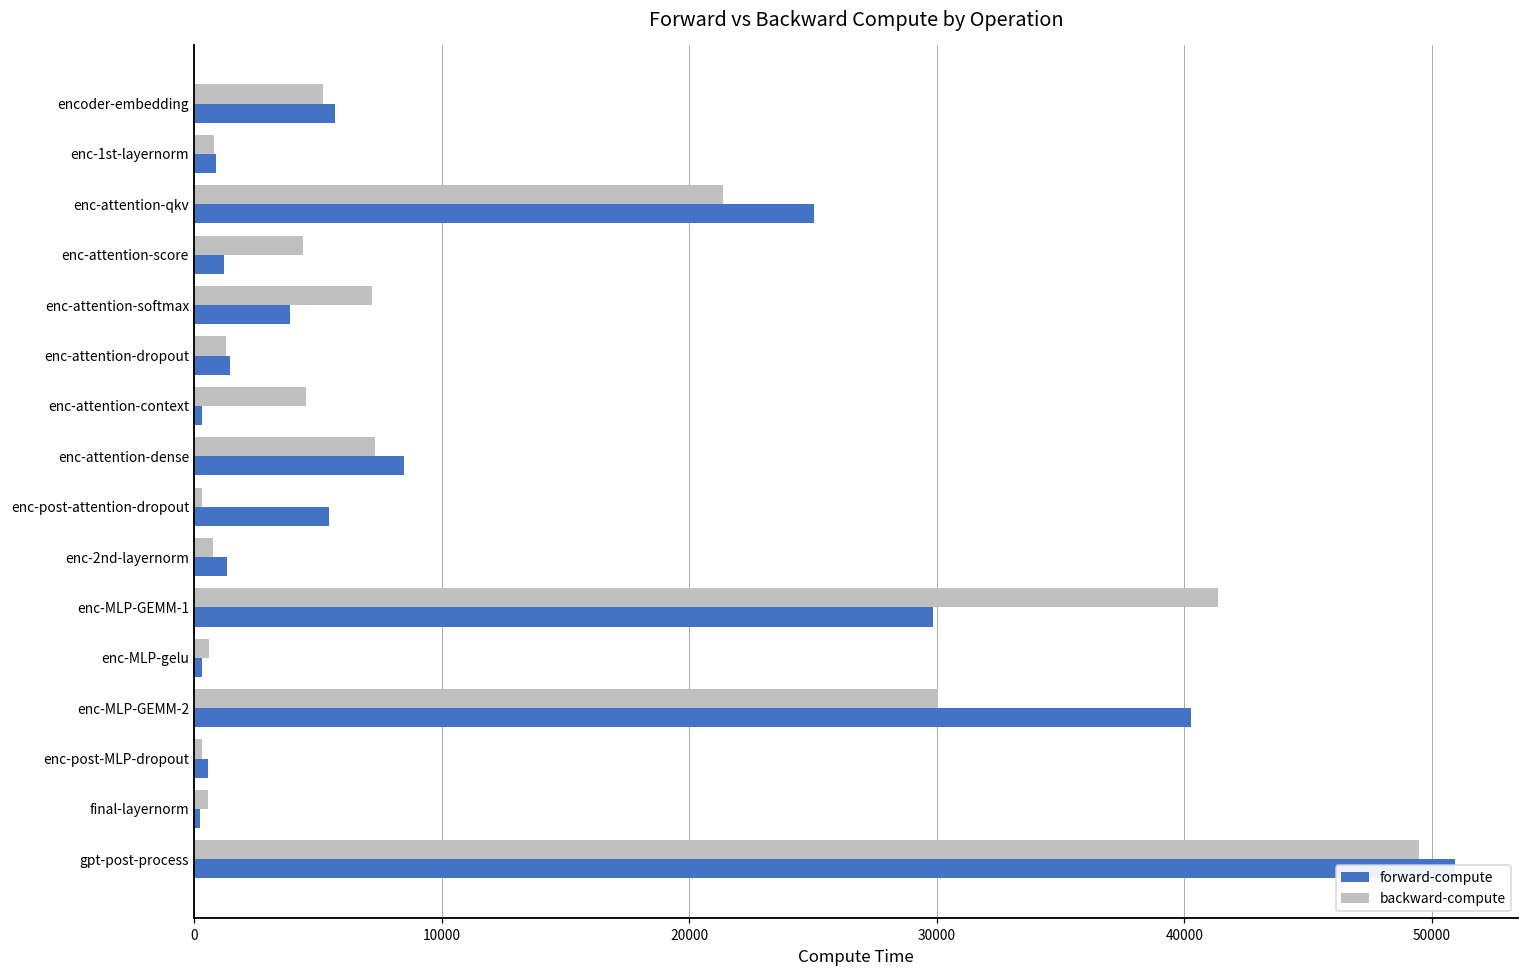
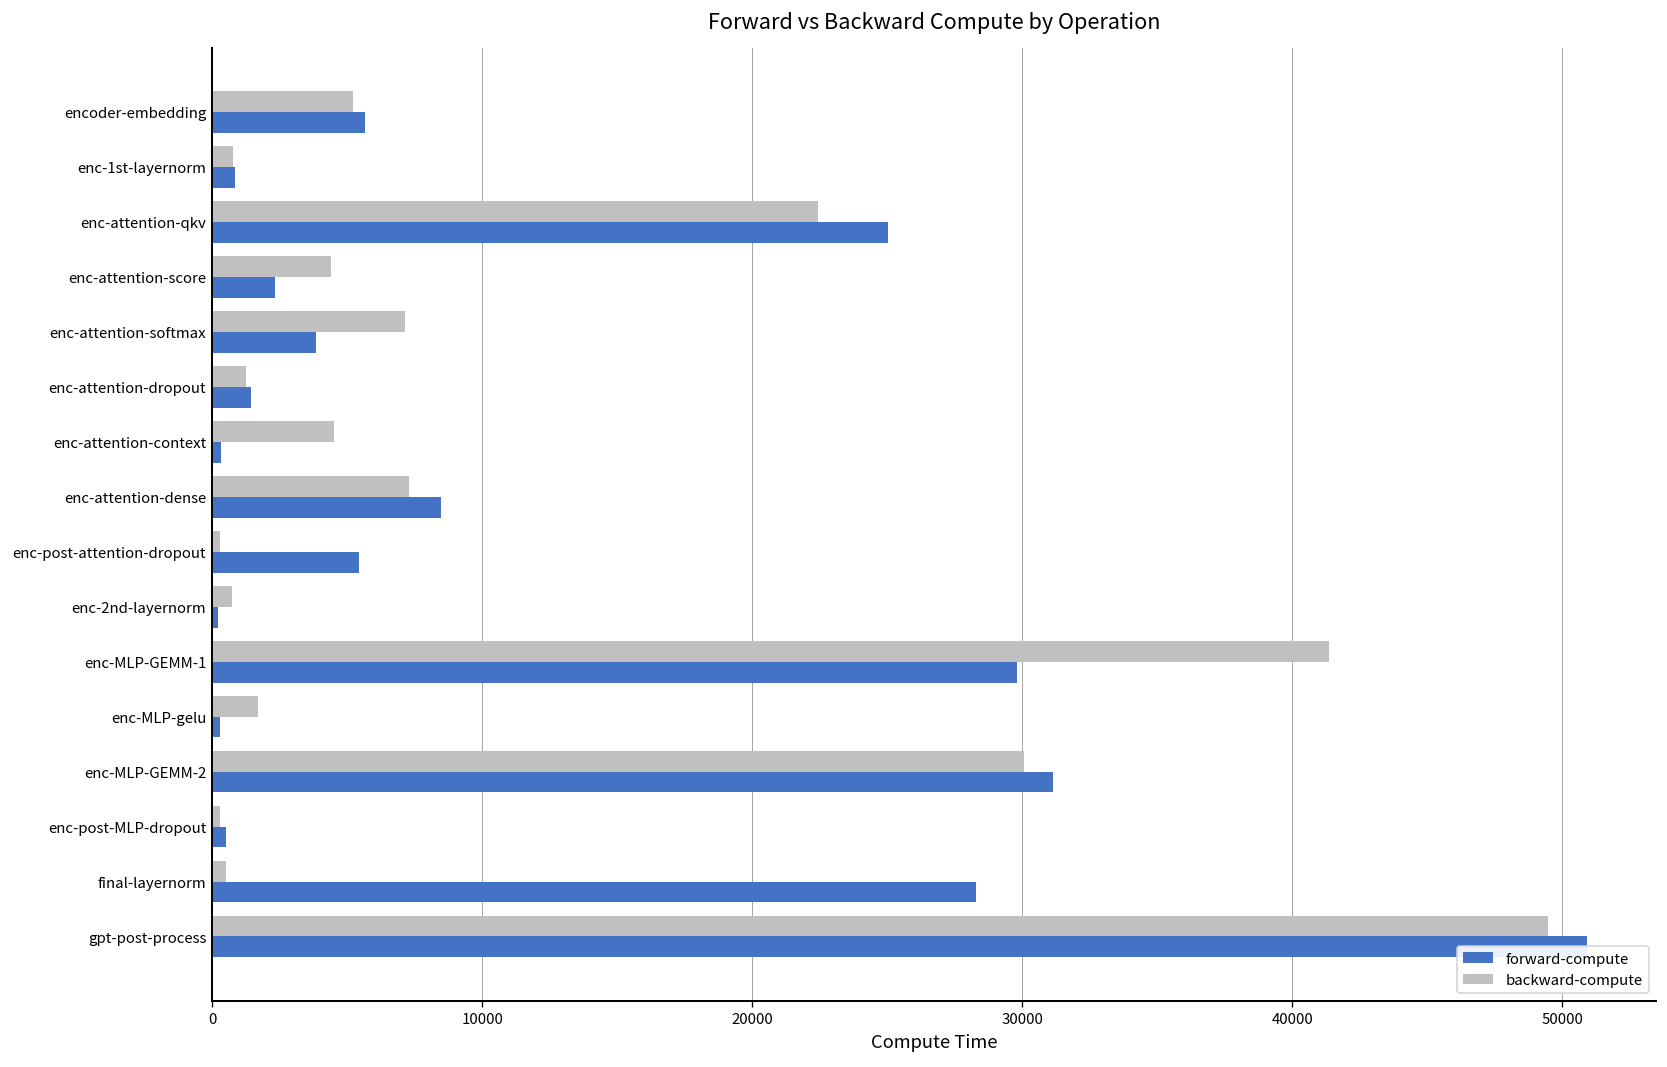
backward-compute, enc-attention-qkv: 21300 -> 22500
forward-compute, enc-attention-score: 1200 -> 2300
forward-compute, enc-2nd-layernorm: 1300 -> 200
backward-compute, enc-MLP-gelu: 600 -> 1700
forward-compute, enc-MLP-GEMM-2: 40300 -> 31100
forward-compute, final-layernorm: 200 -> 28300
